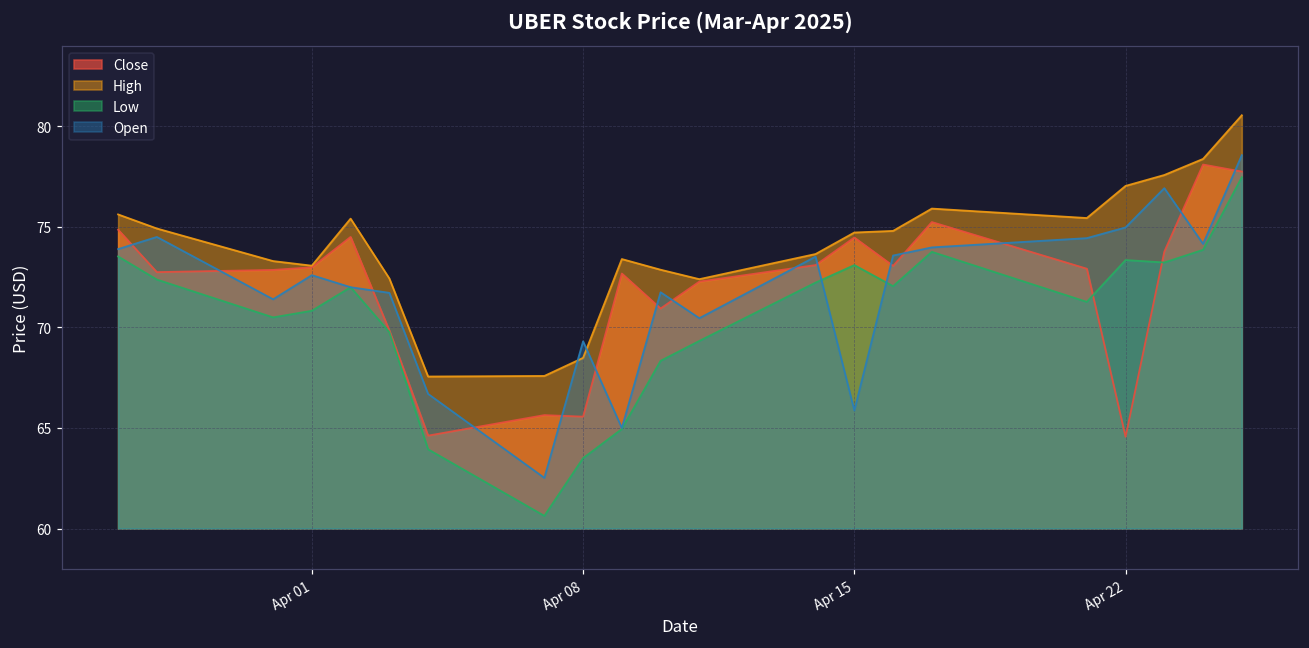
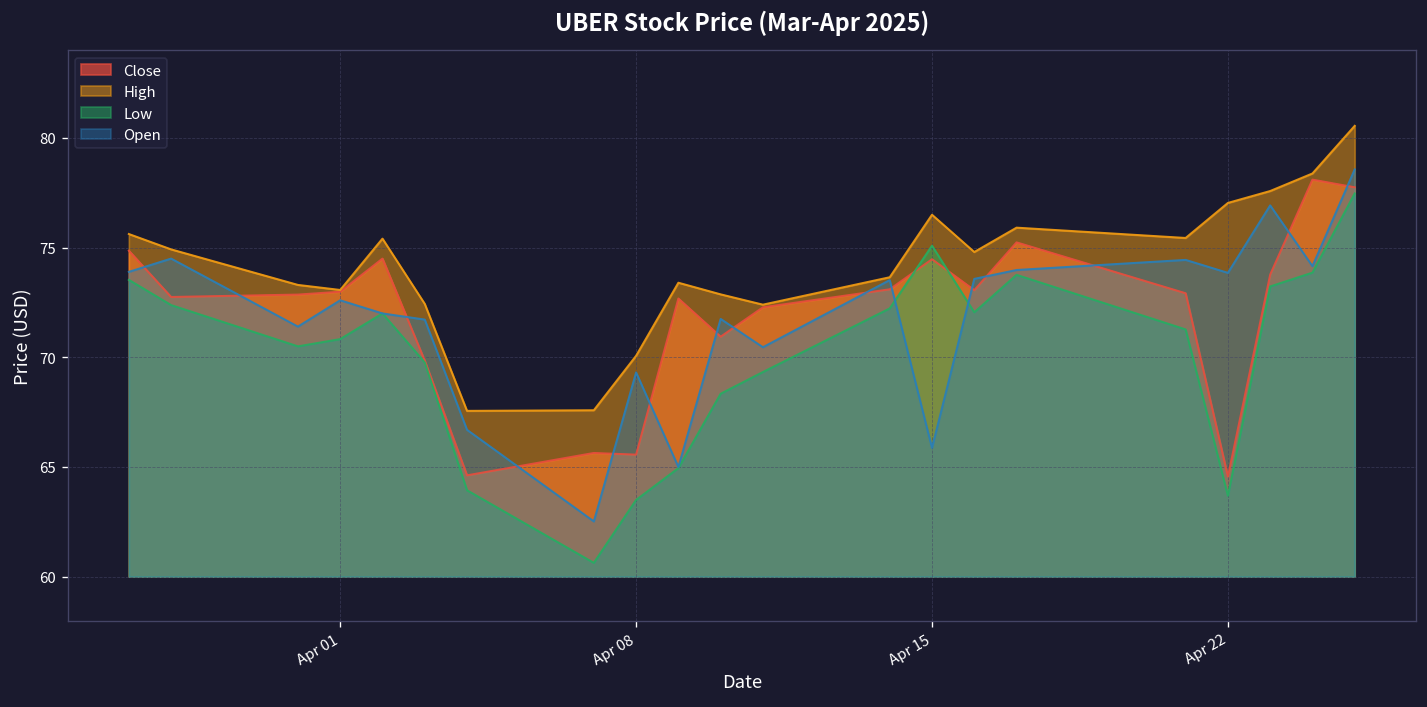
High, Apr 08: 68.5 -> 70.1
High, Apr 15: 74.7 -> 76.5
Low, Apr 15: 73.1 -> 75.1
Low, Apr 22: 73.3 -> 63.7
Open, Apr 22: 75.0 -> 73.8
